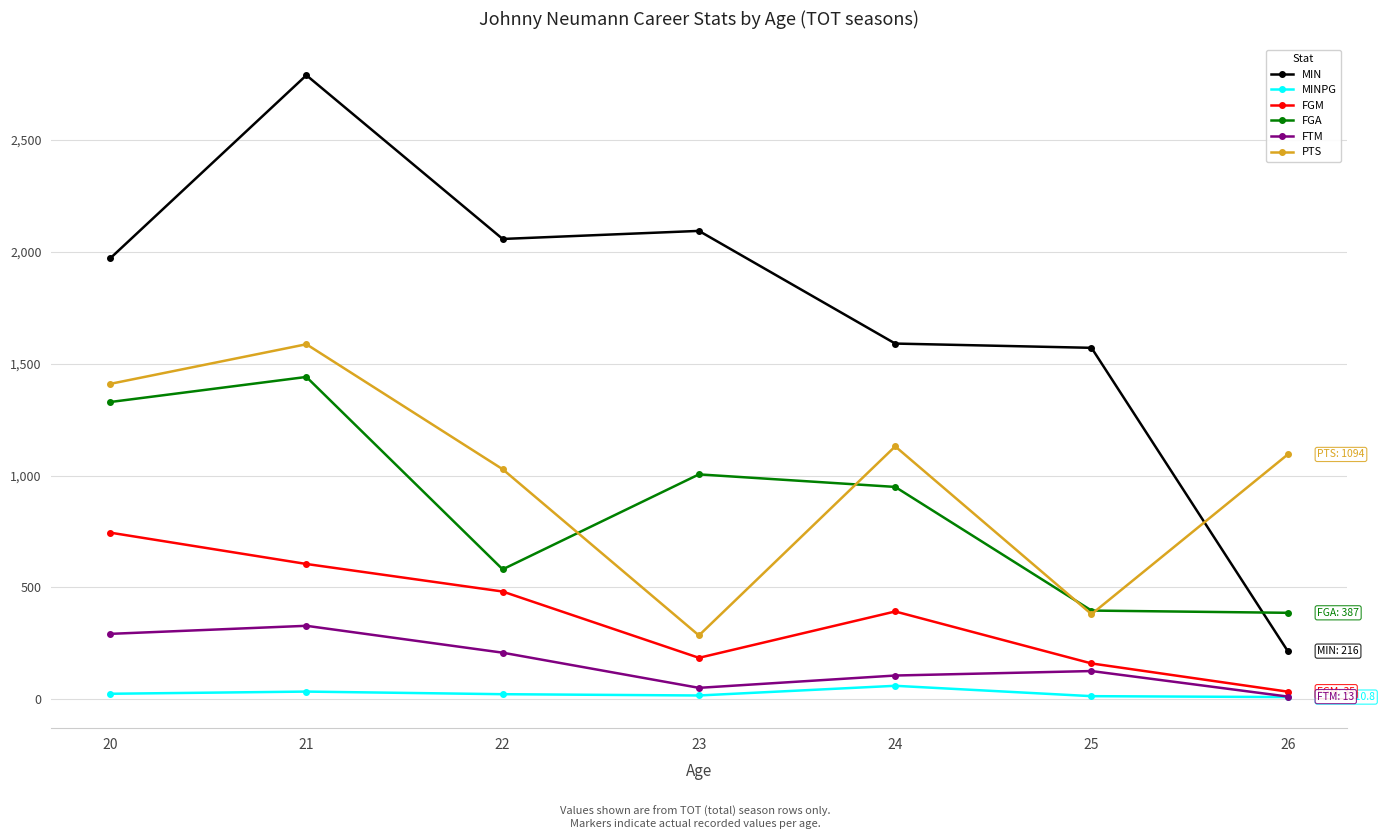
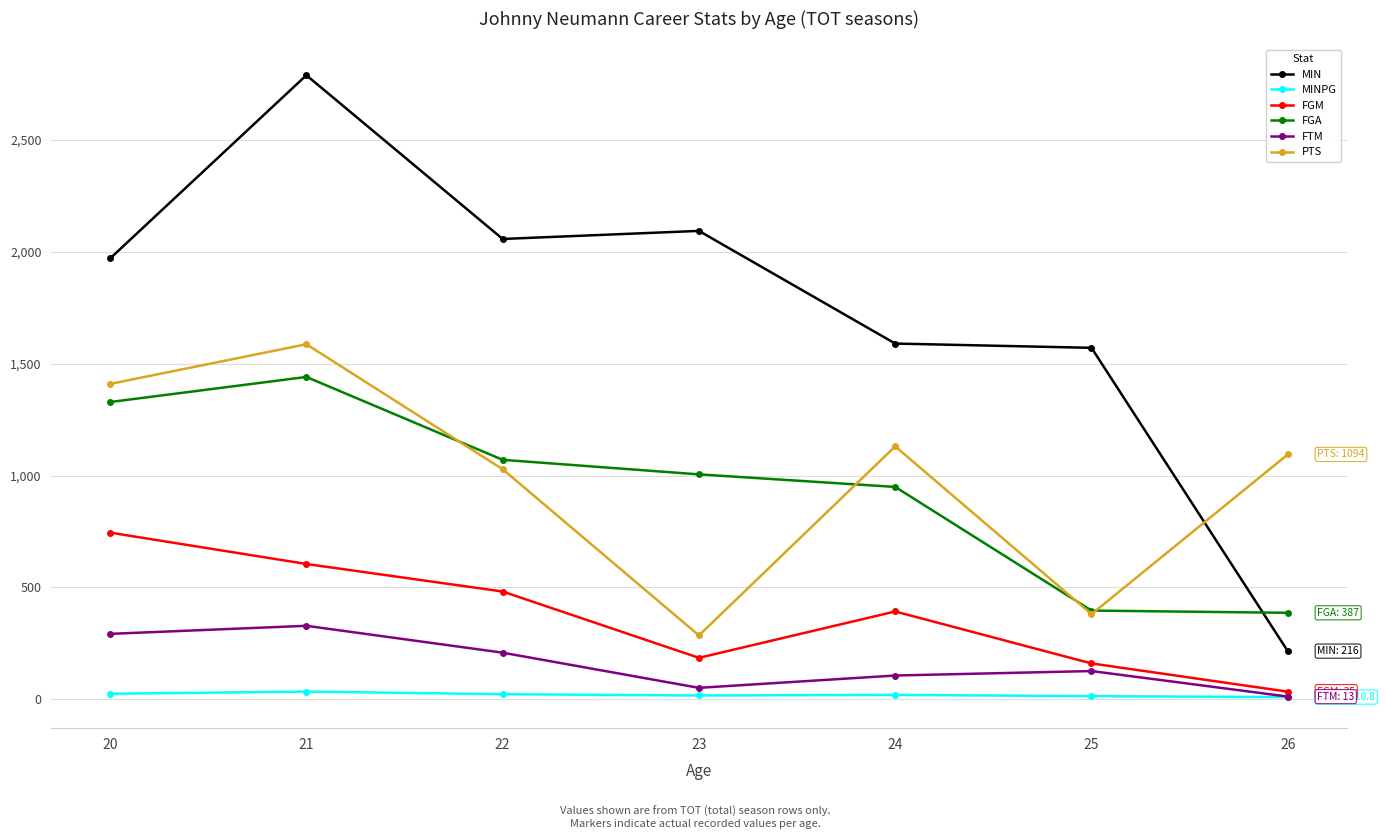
FGA, 22: 580 -> 1,070
MINPG, 24: 60 -> 20
